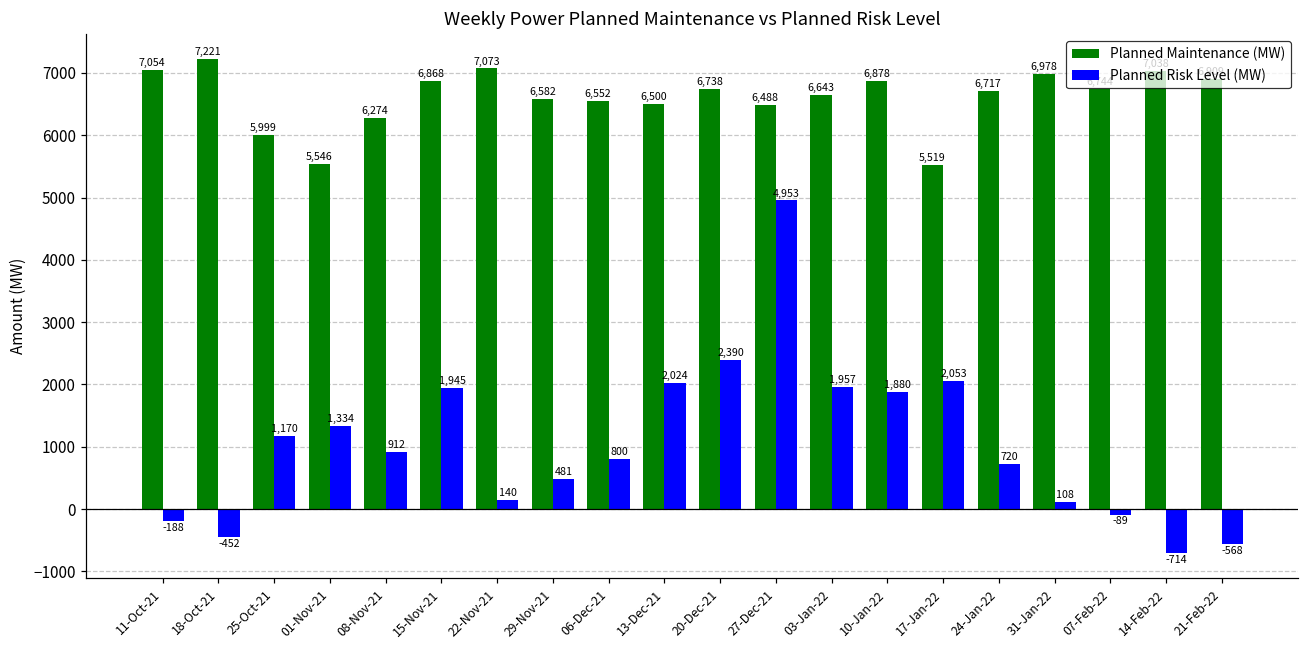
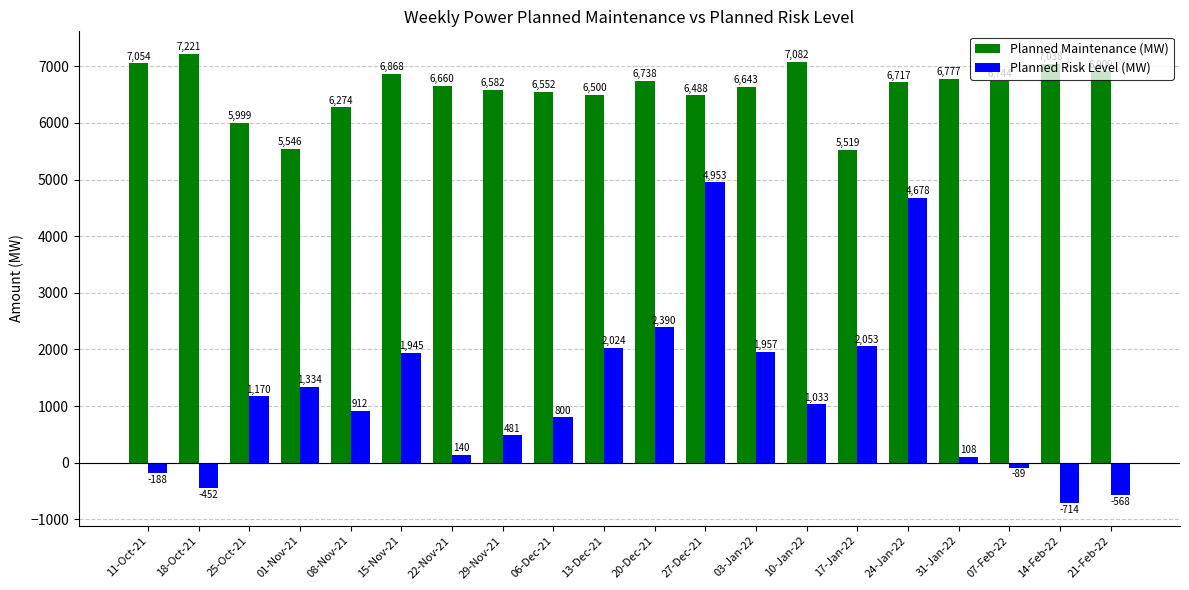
Planned Maintenance (MW), 22-Nov-21: 7,073 -> 6,660
Planned Maintenance (MW), 10-Jan-22: 6,878 -> 7,082
Planned Risk Level (MW), 10-Jan-22: 1,880 -> 1,033
Planned Risk Level (MW), 24-Jan-22: 720 -> 4,678
Planned Maintenance (MW), 31-Jan-22: 6,978 -> 6,777
